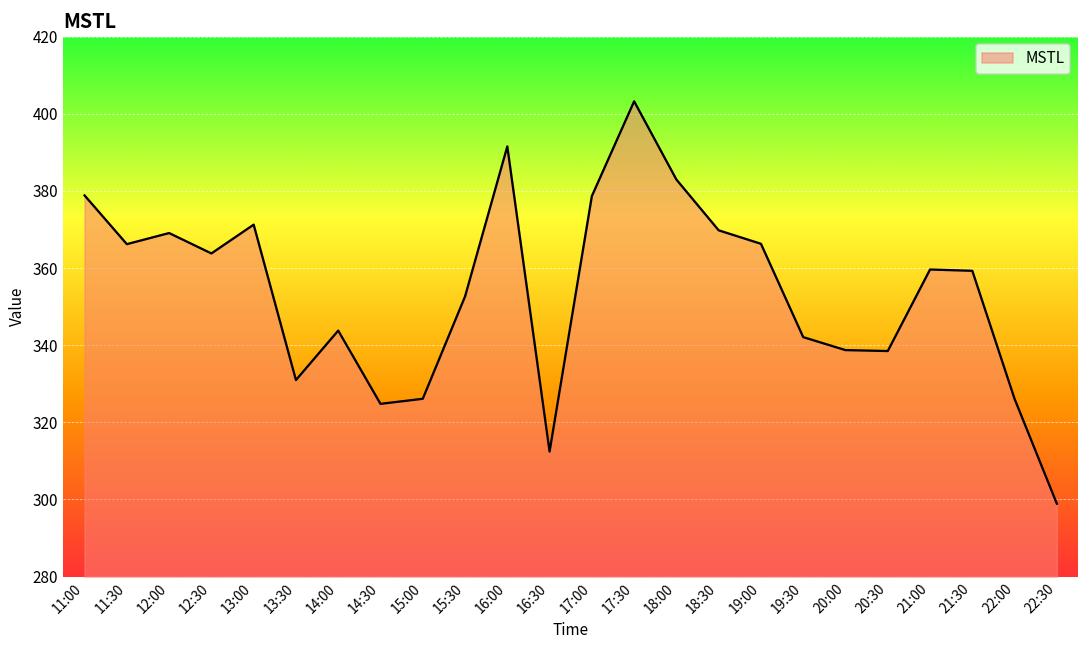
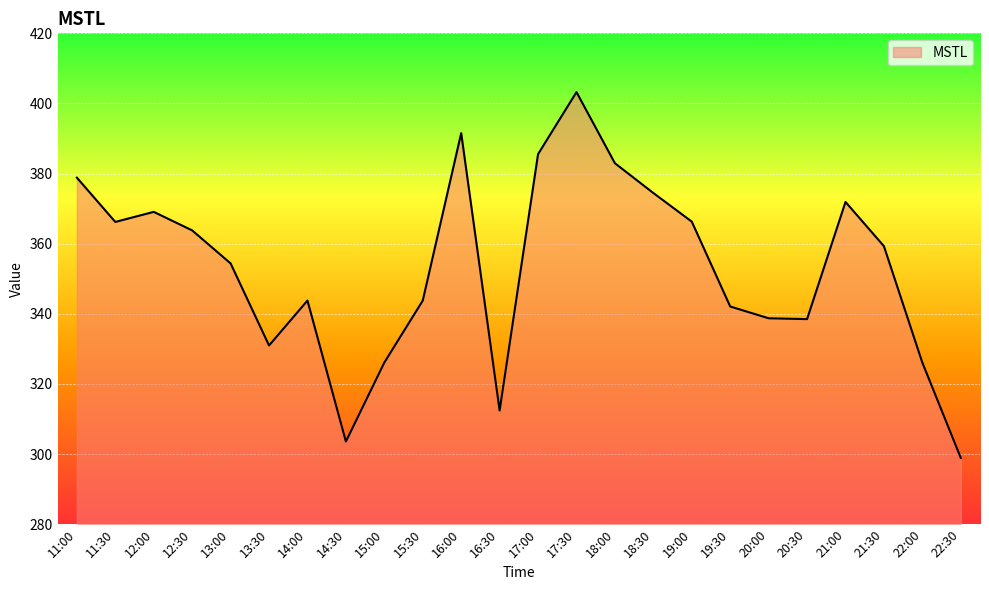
13:00: 371 -> 354
14:30: 325 -> 304
15:30: 353 -> 344
17:00: 379 -> 386
18:30: 370 -> 374
21:00: 360 -> 372
